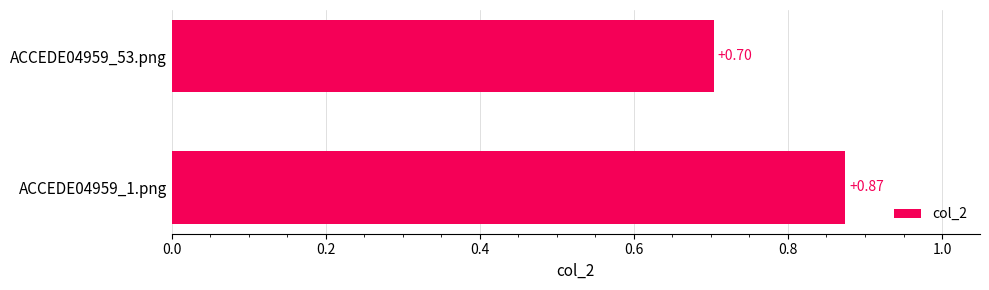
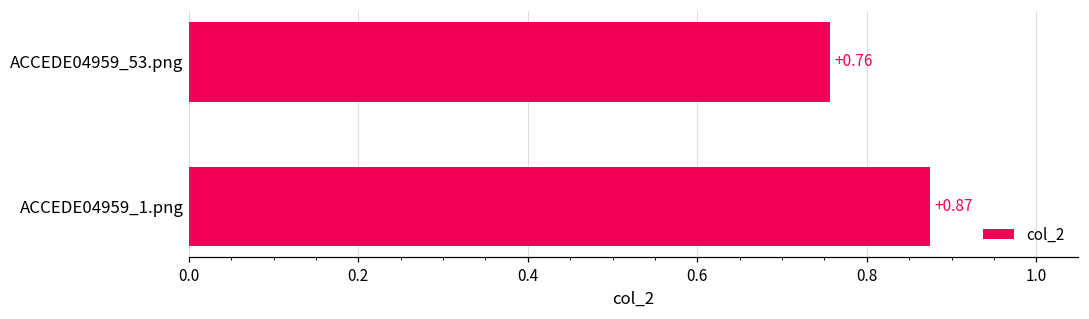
ACCEDE04959_53.png: +0.70 -> +0.76
